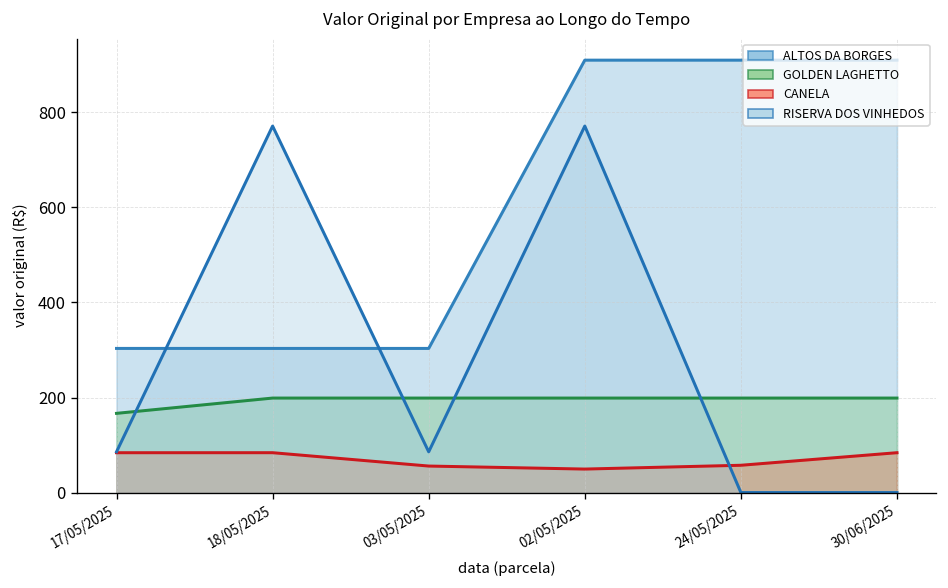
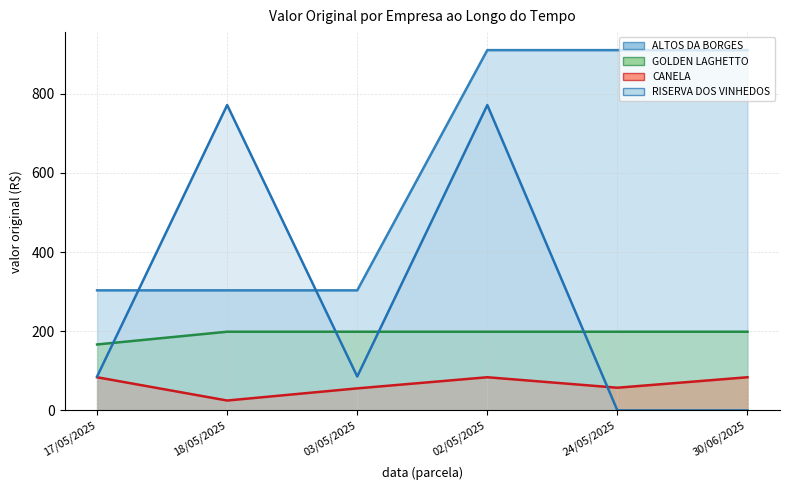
CANELA, 18/05/2025: 80 -> 30
CANELA, 02/05/2025: 50 -> 80
